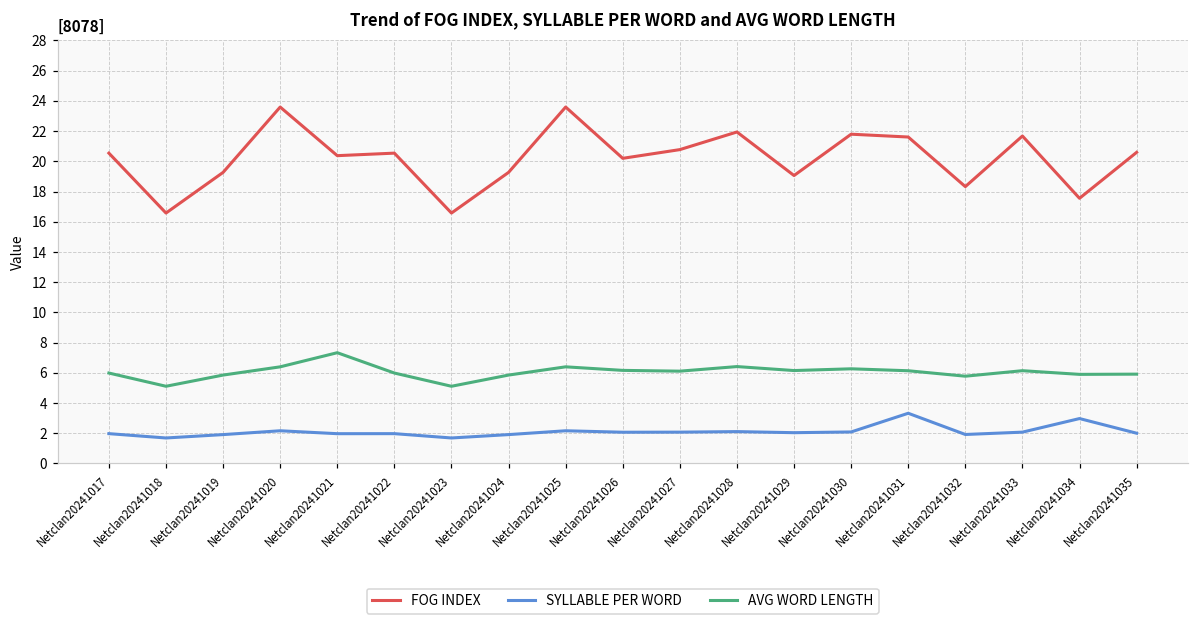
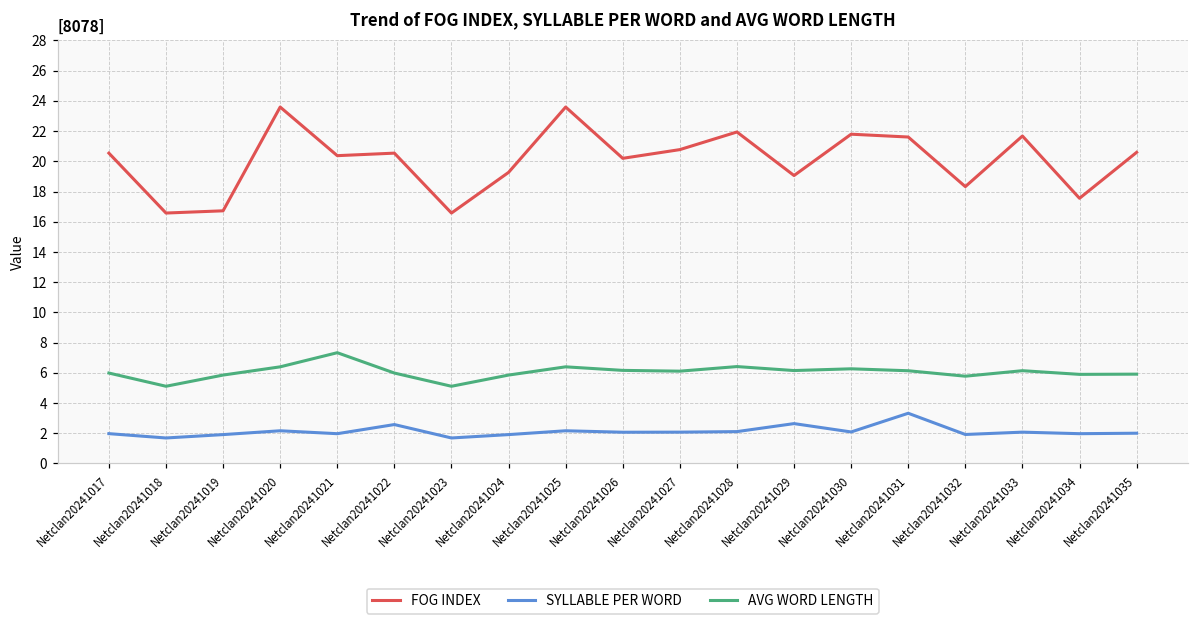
FOG INDEX, Netclan20241019: 19.3 -> 16.7
SYLLABLE PER WORD, Netclan20241022: 2.0 -> 2.6
SYLLABLE PER WORD, Netclan20241029: 2.0 -> 2.6
SYLLABLE PER WORD, Netclan20241034: 3.0 -> 2.0
